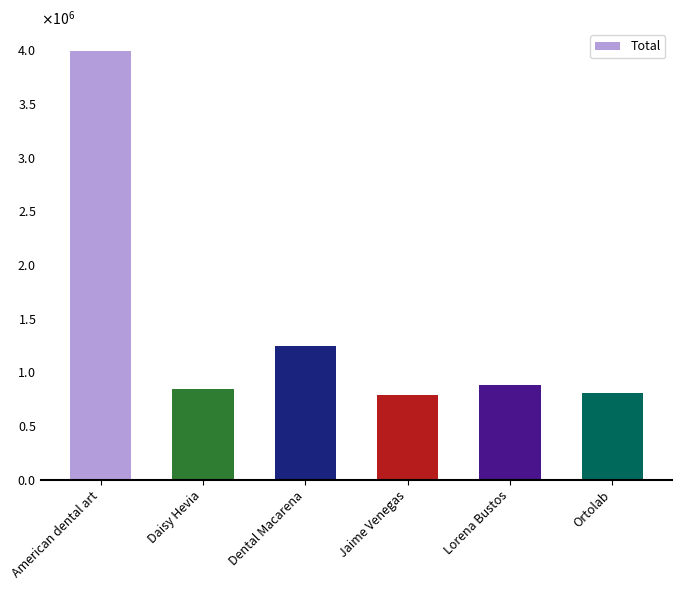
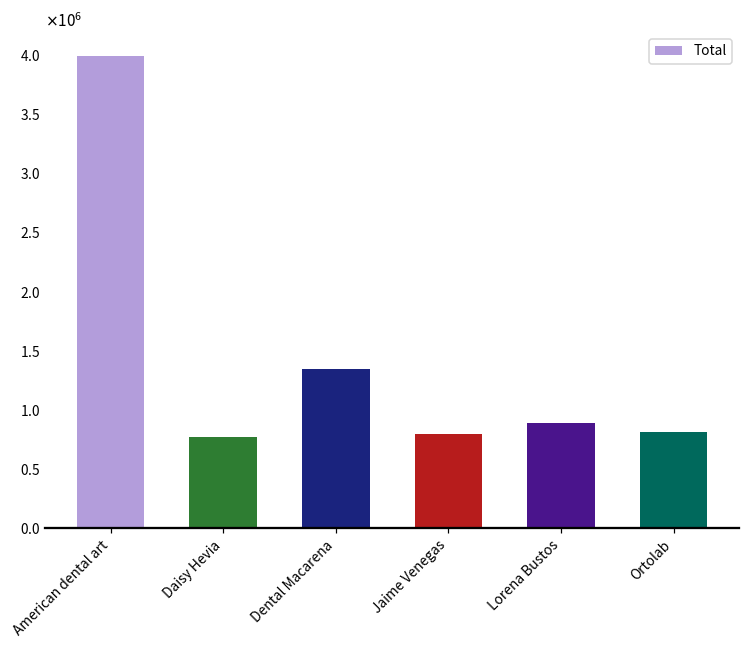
Daisy Hevia: 840000 -> 760000
Dental Macarena: 1240000 -> 1350000
